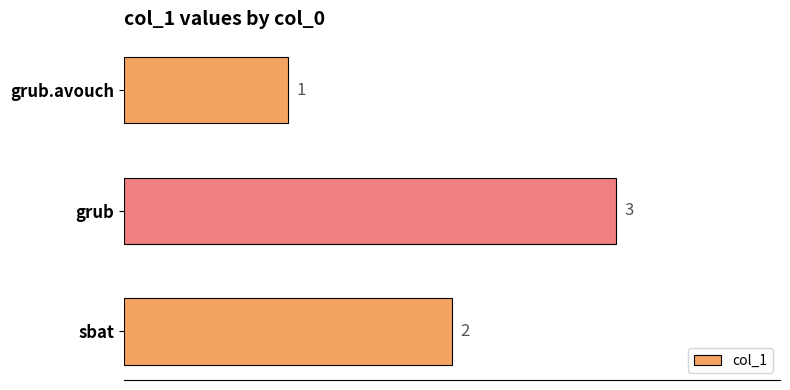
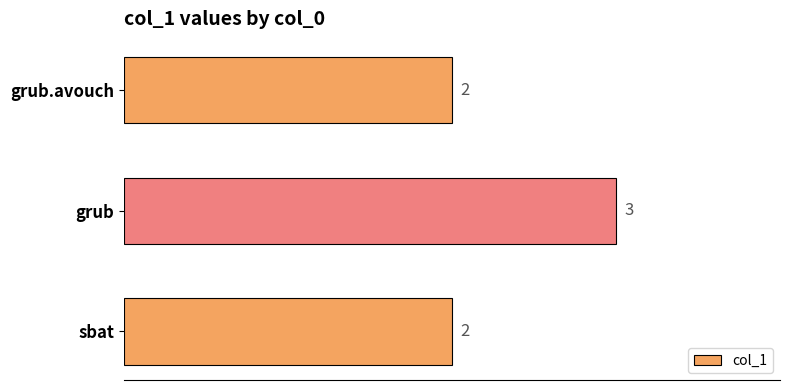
grub.avouch: 1 -> 2
